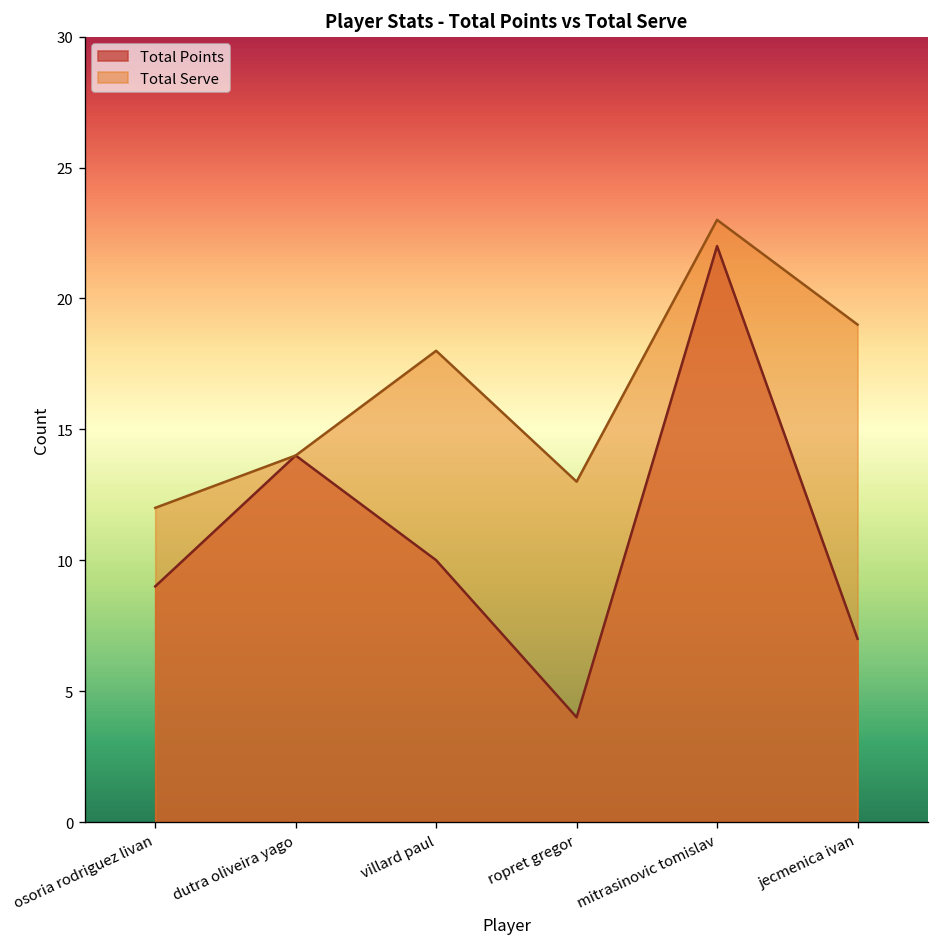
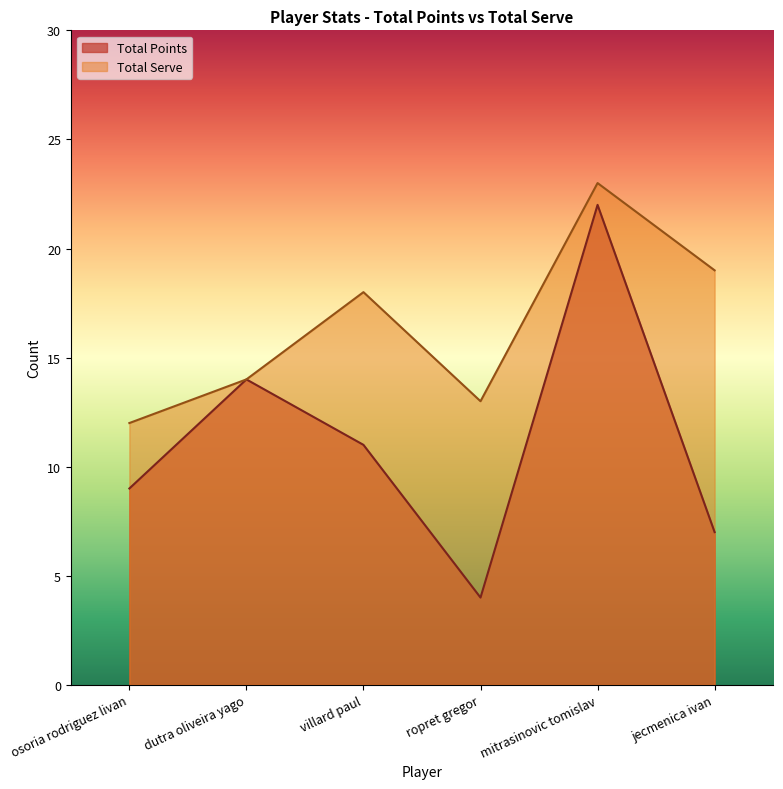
Total Points, villard paul: 10 -> 11
